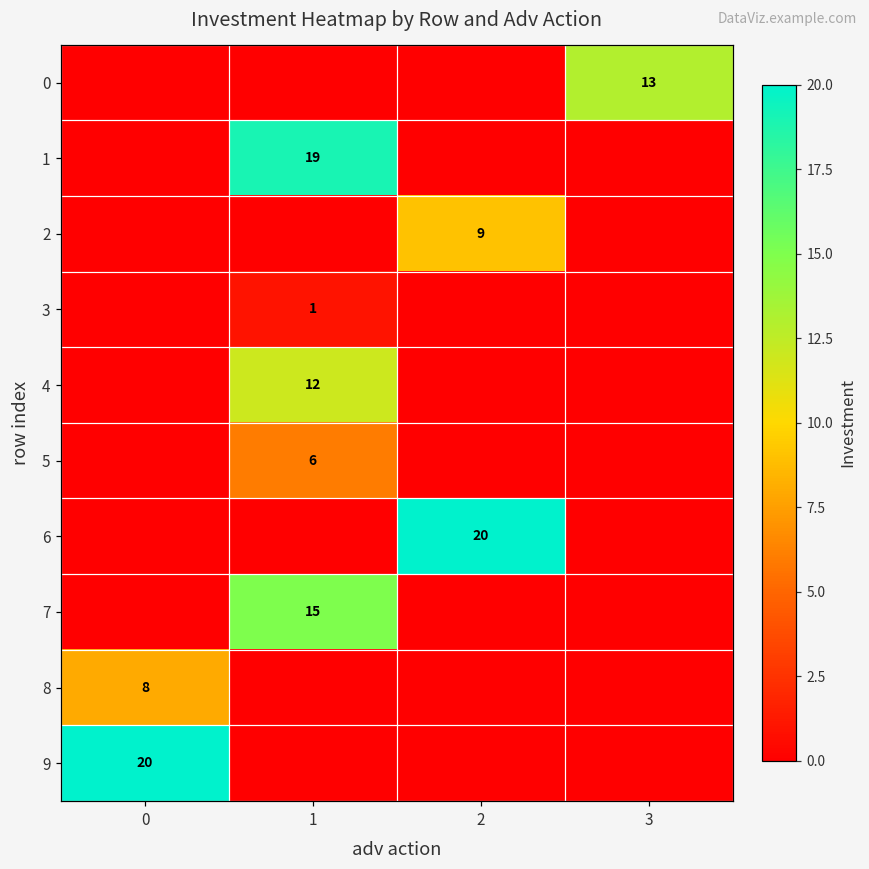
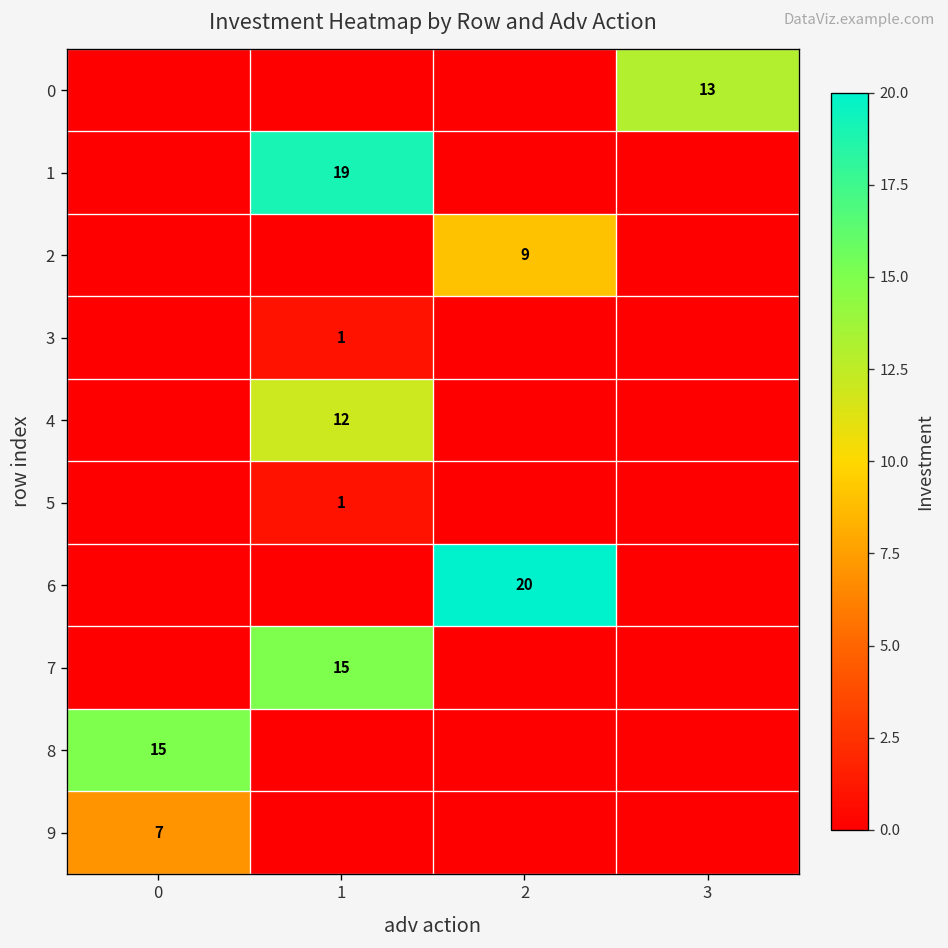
5, 1: 6 -> 1
8, 0: 8 -> 15
9, 0: 20 -> 7
